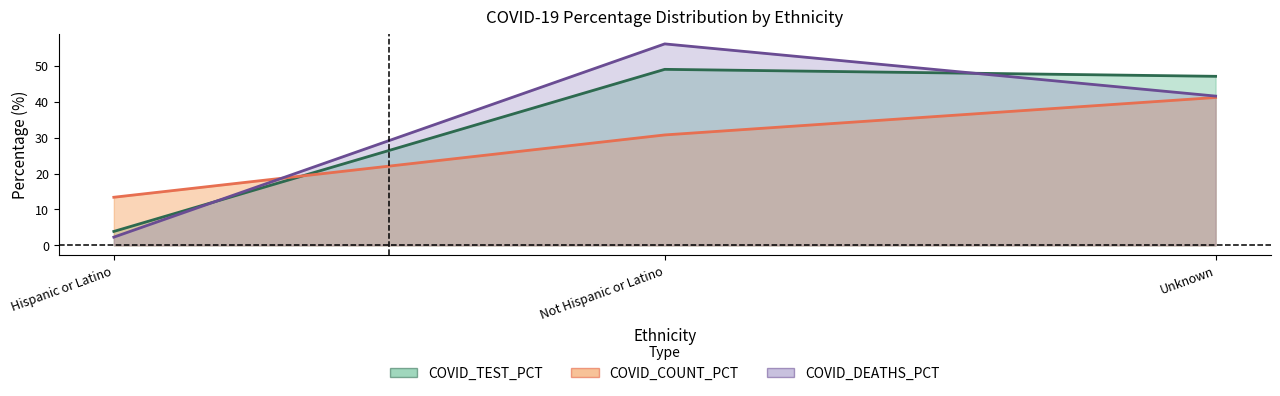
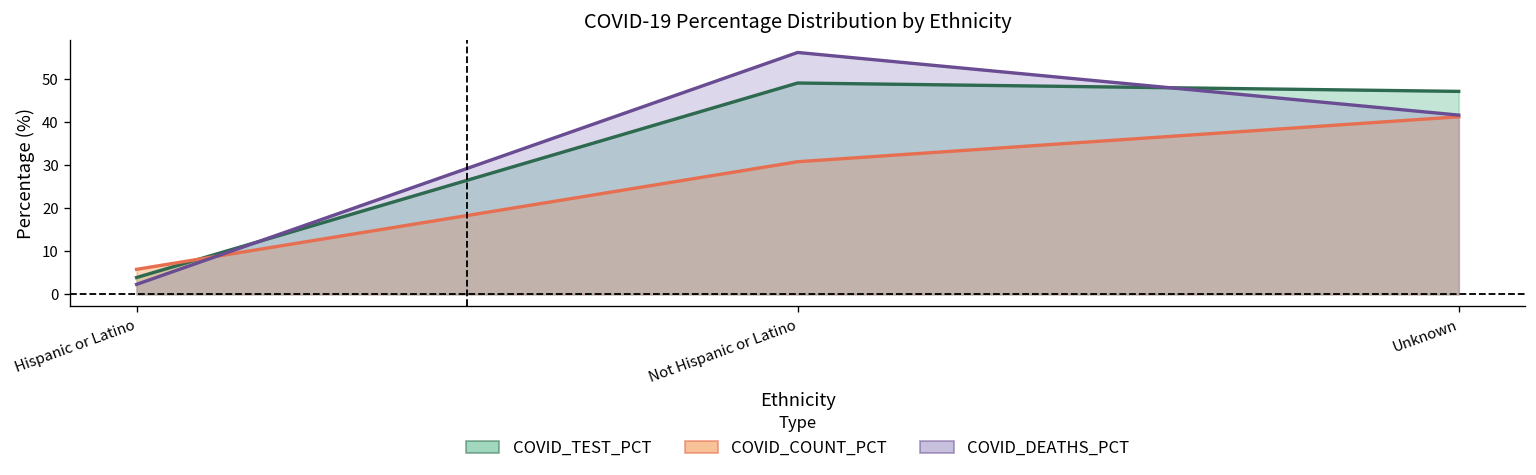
COVID_COUNT_PCT, Hispanic or Latino: 13 -> 6
